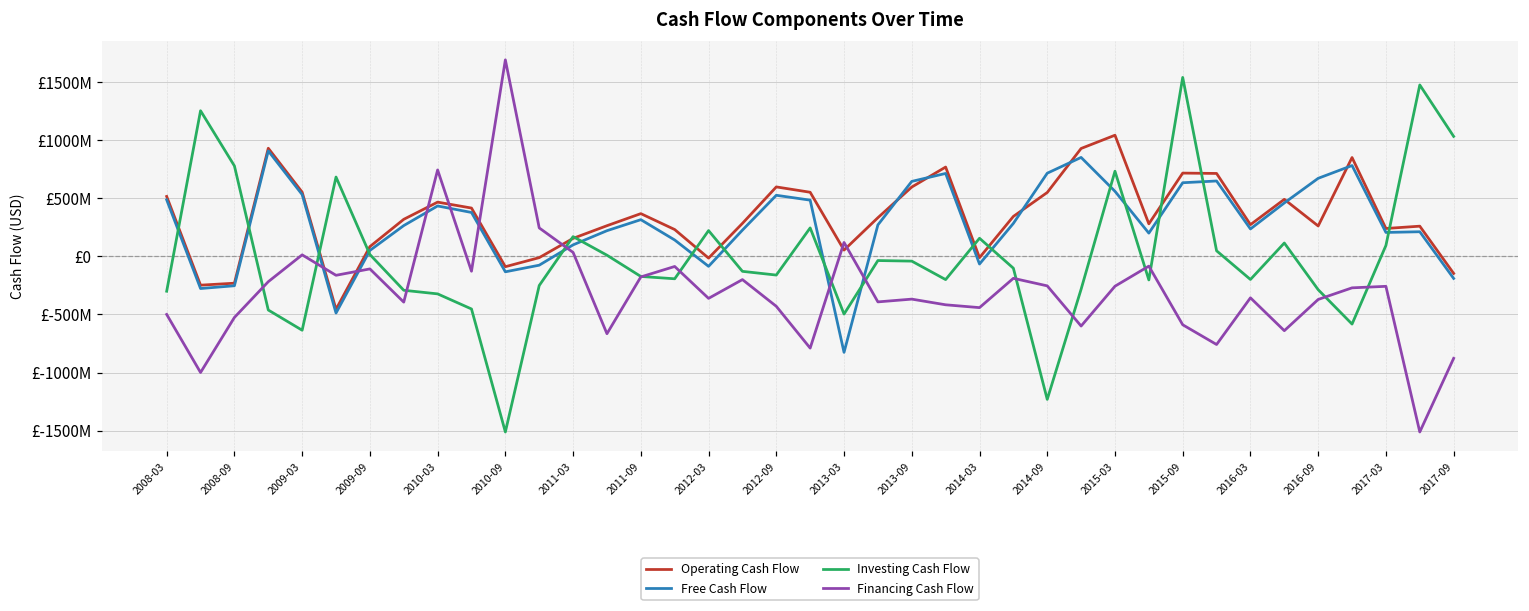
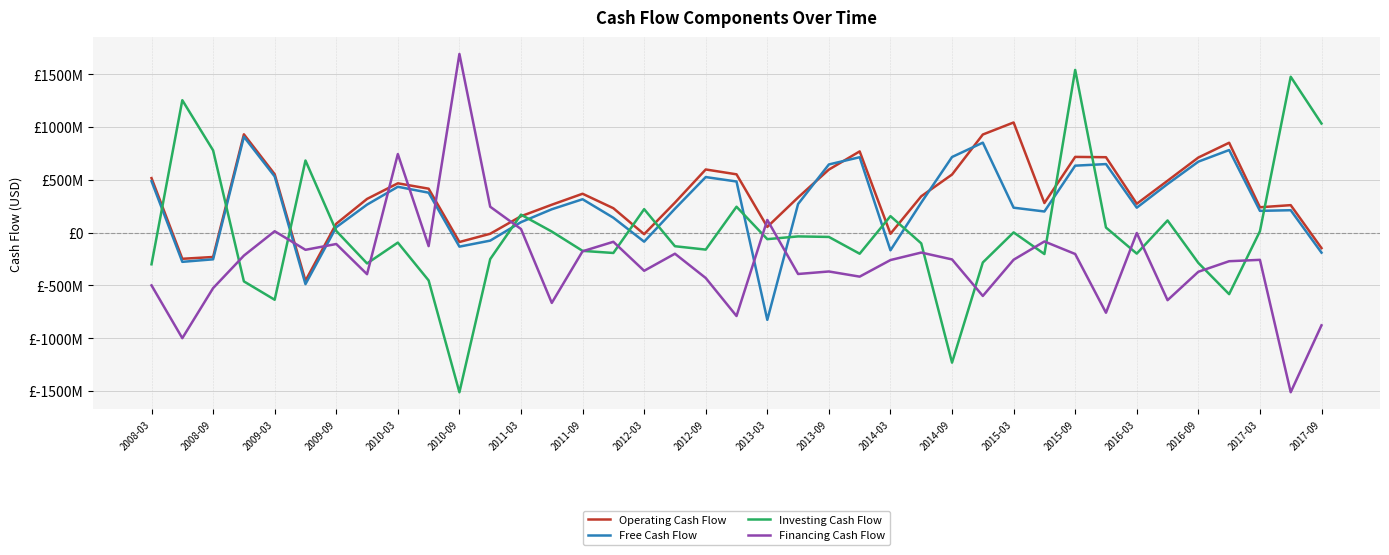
Investing Cash Flow, 2010-03: £-320000000 -> £-90000000
Investing Cash Flow, 2013-03: £-500000000 -> £-60000000
Free Cash Flow, 2014-03: £-70000000 -> £-170000000
Financing Cash Flow, 2014-03: £-440000000 -> £-260000000
Free Cash Flow, 2015-03: £560000000 -> £240000000
Investing Cash Flow, 2015-03: £730000000 -> £0
Financing Cash Flow, 2015-09: £-590000000 -> £-200000000
Financing Cash Flow, 2016-03: £-360000000 -> £0
Operating Cash Flow, 2016-09: £260000000 -> £710000000
Investing Cash Flow, 2017-03: £90000000 -> £10000000
